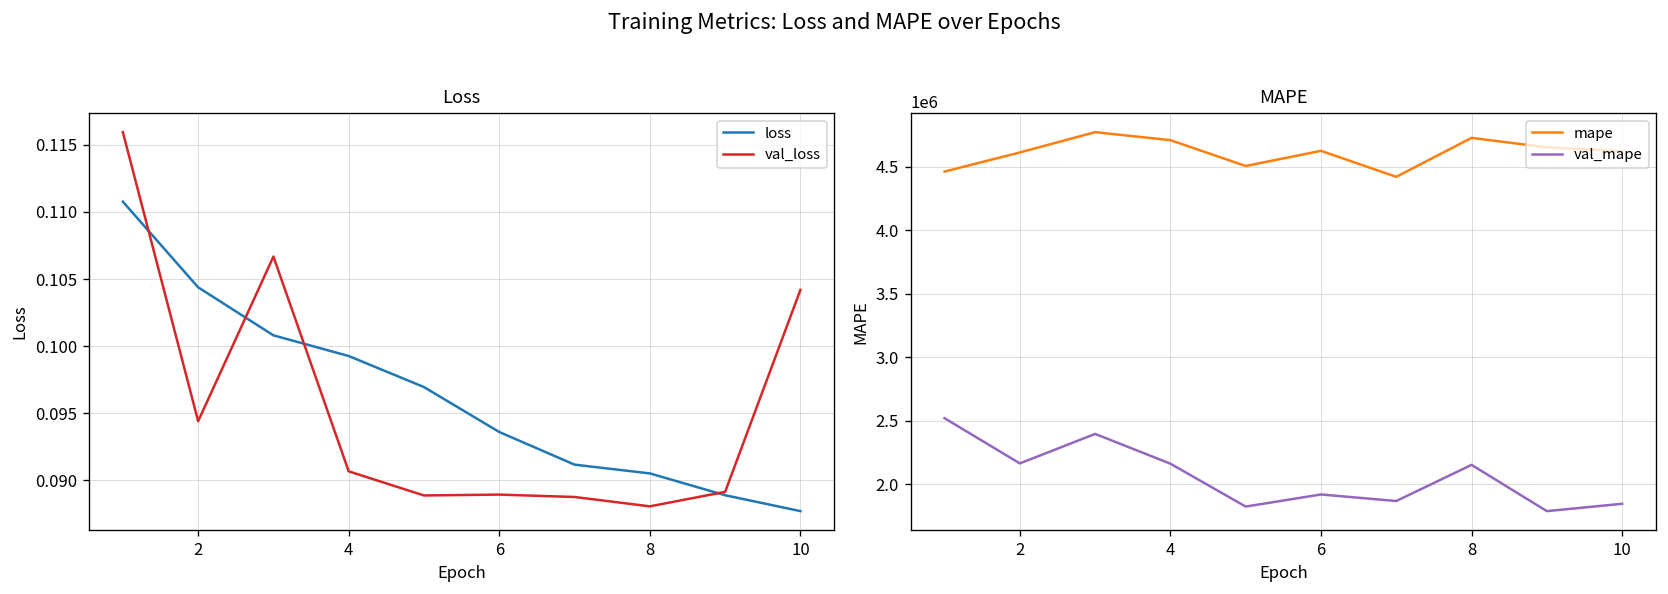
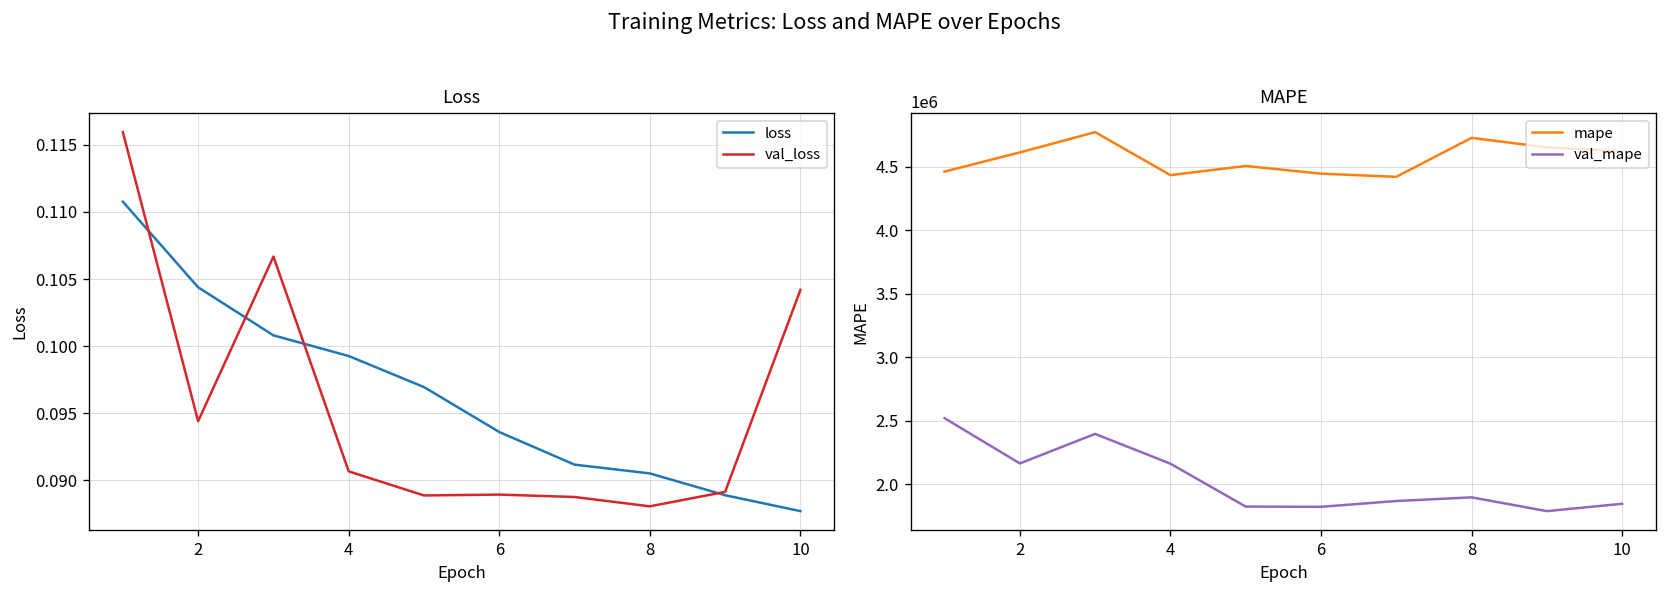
MAPE, mape, 4: 4710000 -> 4430000
MAPE, mape, 6: 4630000 -> 4450000
MAPE, val_mape, 6: 1920000 -> 1820000
MAPE, val_mape, 8: 2150000 -> 1900000
